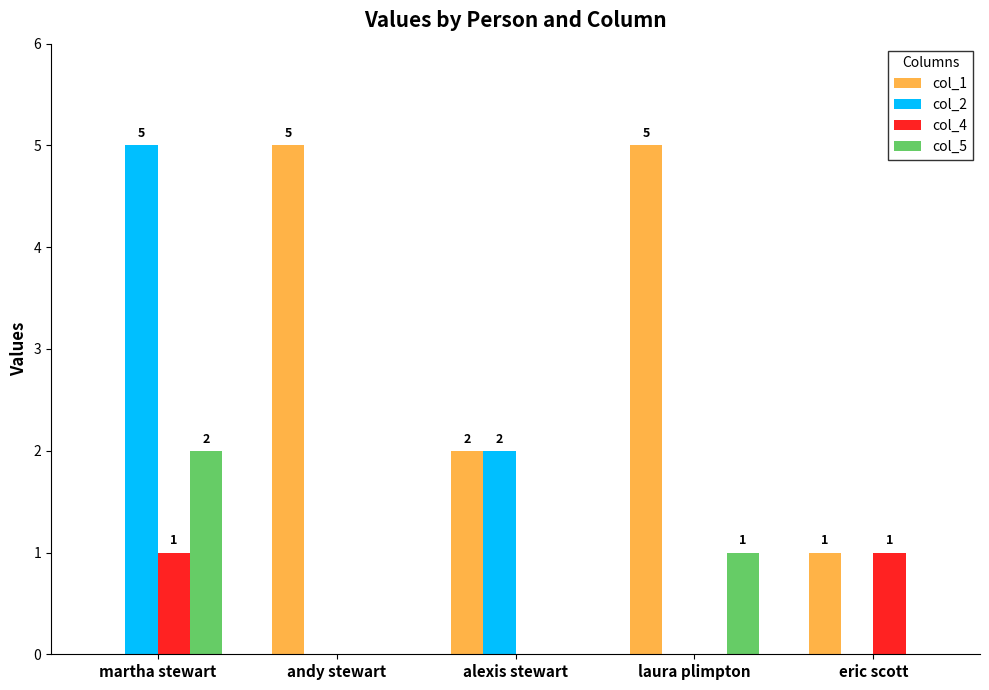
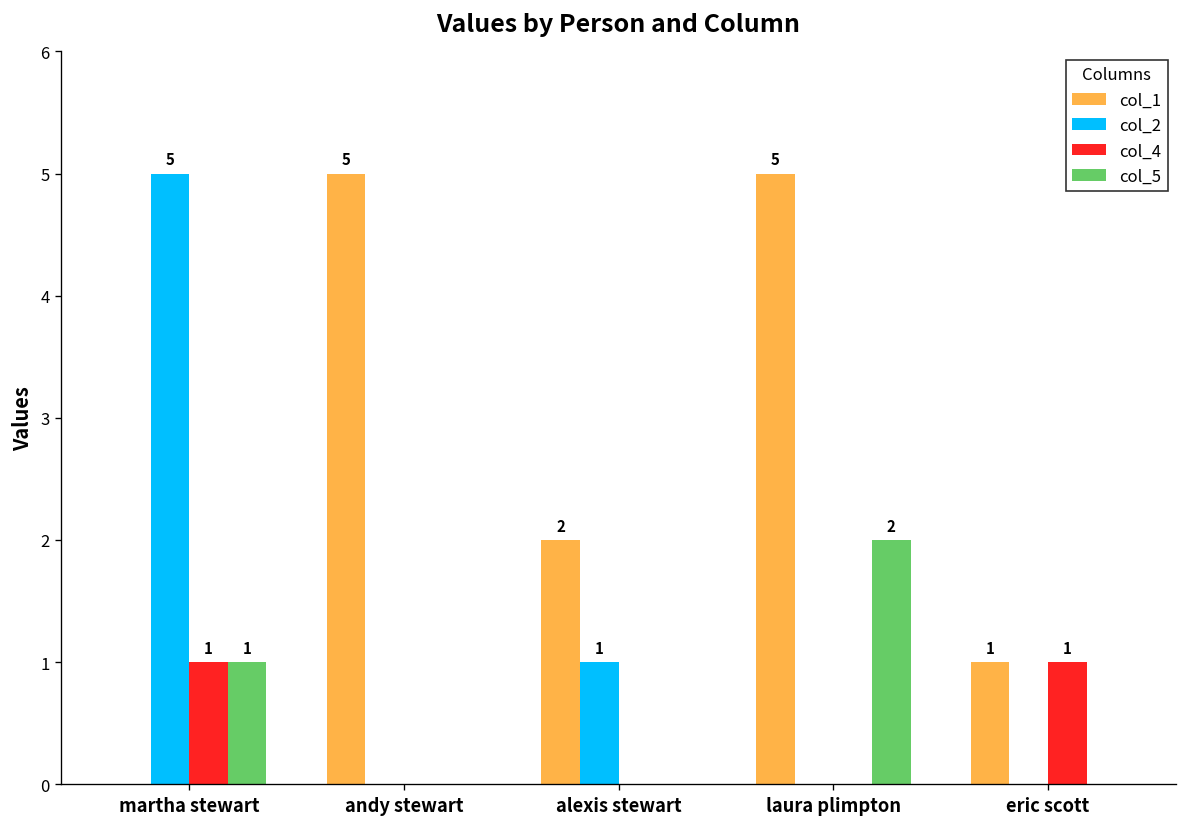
col_5, martha stewart: 2 -> 1
col_2, alexis stewart: 2 -> 1
col_5, laura plimpton: 1 -> 2
